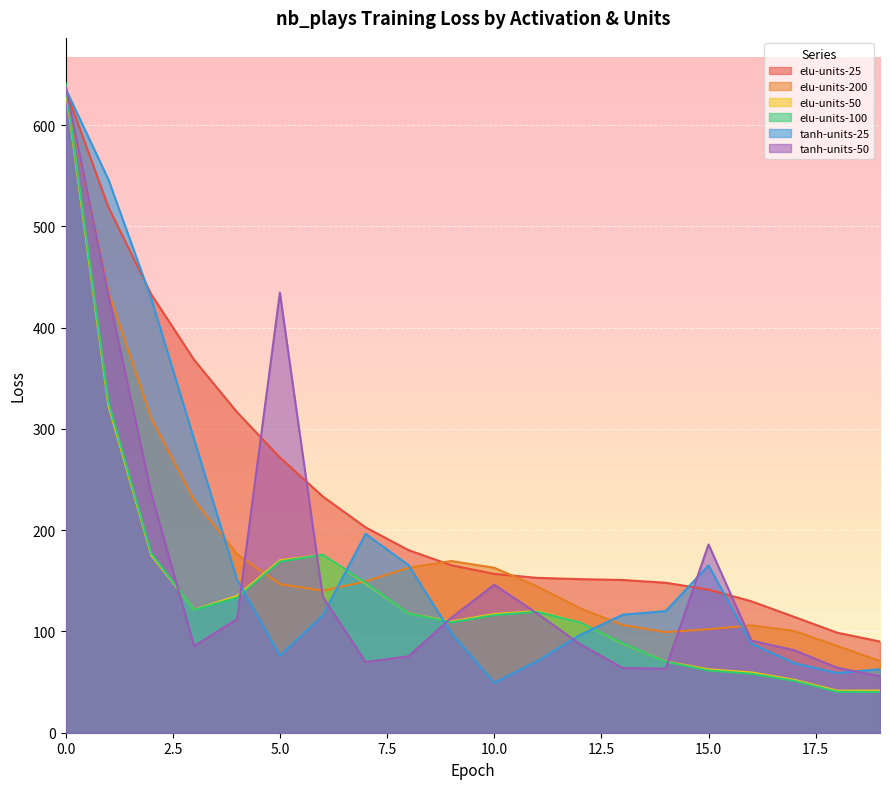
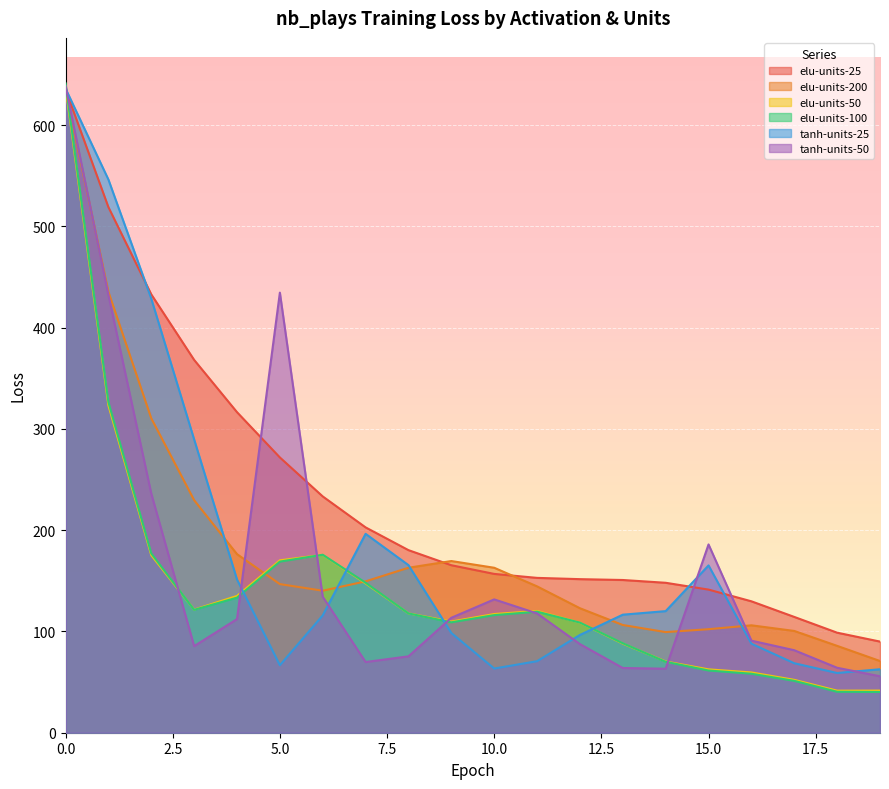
tanh-units-25, 5.0: 76 -> 67
tanh-units-25, 10.0: 49 -> 63
tanh-units-50, 10.0: 146 -> 132
